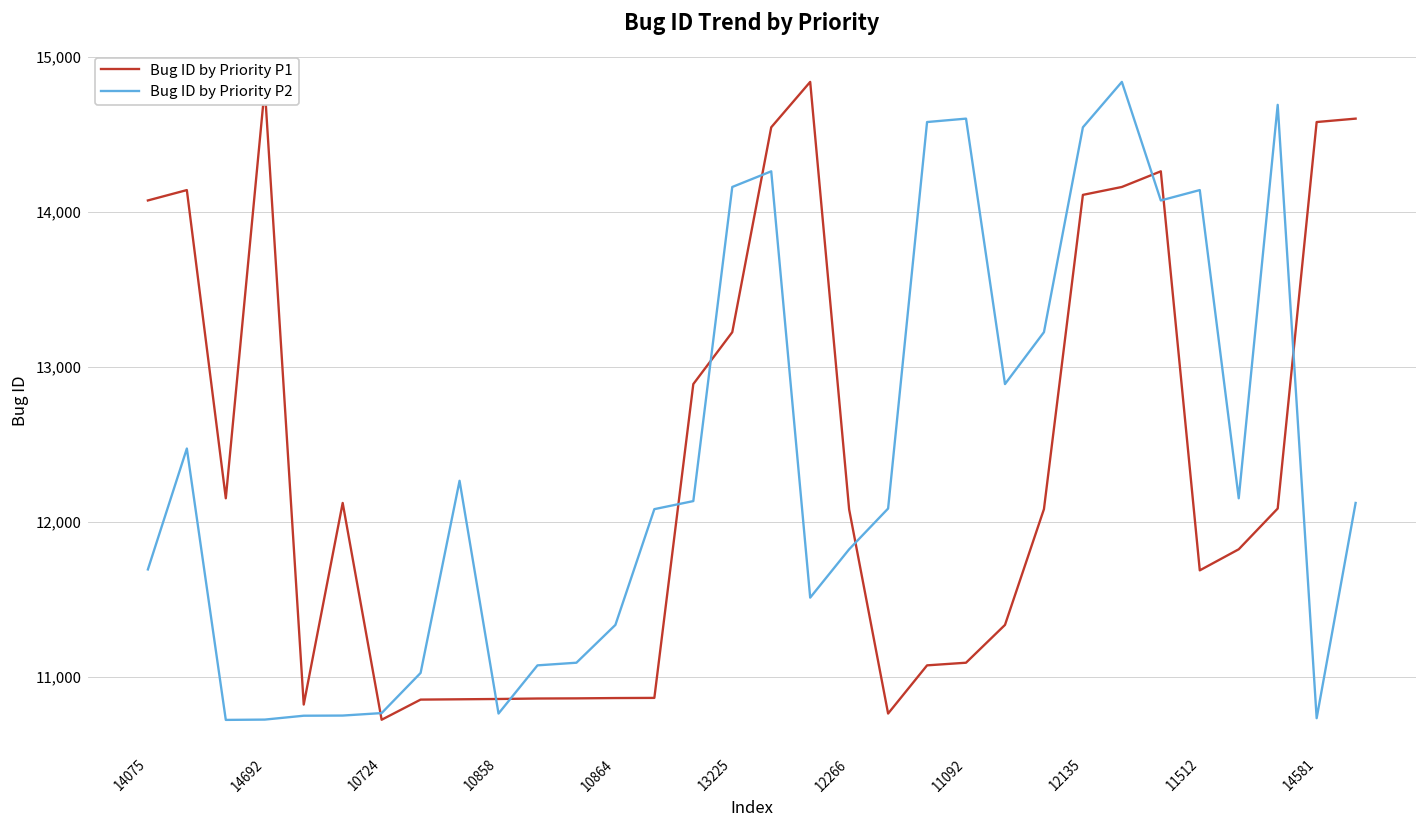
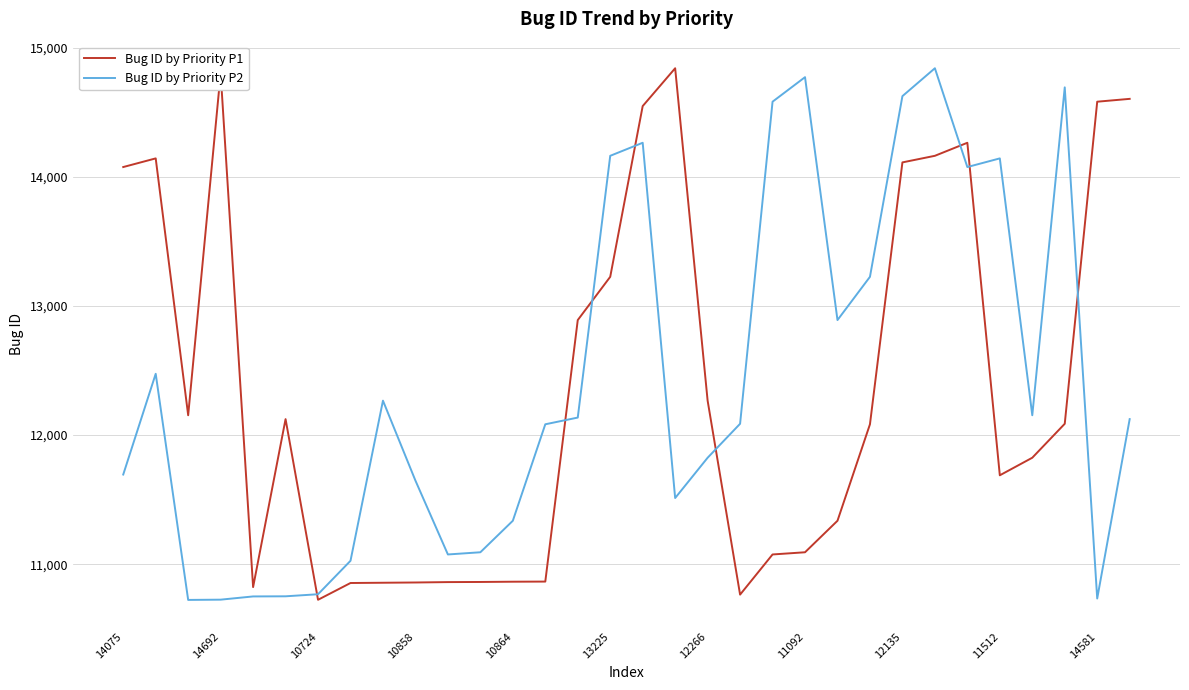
Bug ID by Priority P2, 10858: 10,760 -> 11,650
Bug ID by Priority P1, 12266: 12,080 -> 12,270
Bug ID by Priority P2, 11092: 14,600 -> 14,770
Bug ID by Priority P2, 12135: 14,550 -> 14,620
